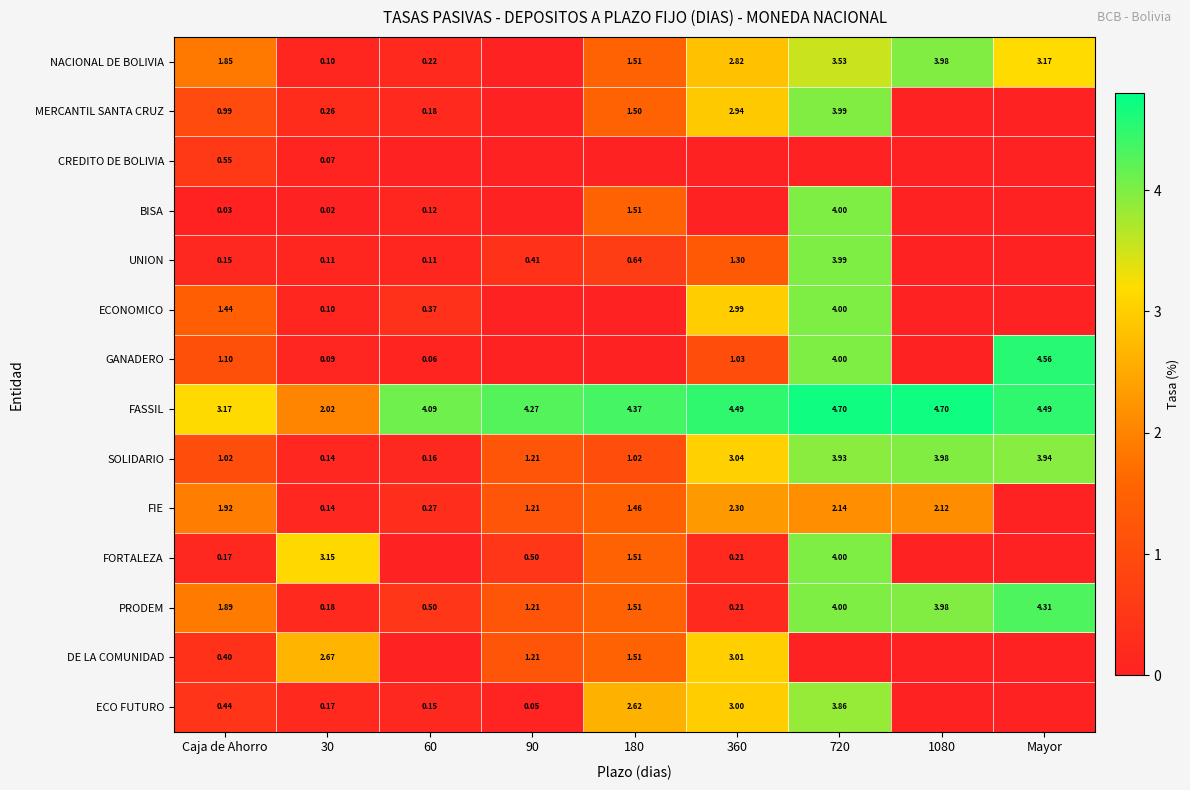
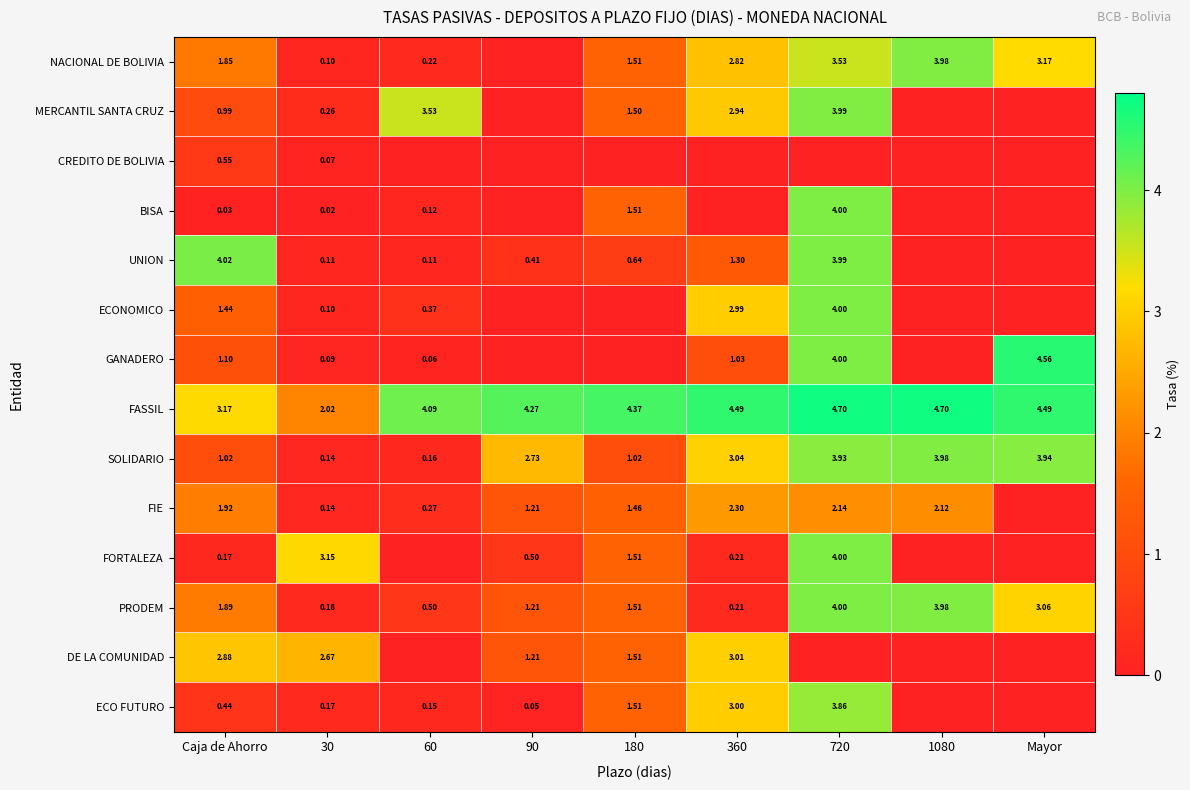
MERCANTIL SANTA CRUZ, 60: 0.18 -> 3.53
UNION, Caja de Ahorro: 0.15 -> 4.02
SOLIDARIO, 90: 1.21 -> 2.73
PRODEM, Mayor: 4.31 -> 3.06
DE LA COMUNIDAD, Caja de Ahorro: 0.40 -> 2.88
ECO FUTURO, 180: 2.62 -> 1.51
